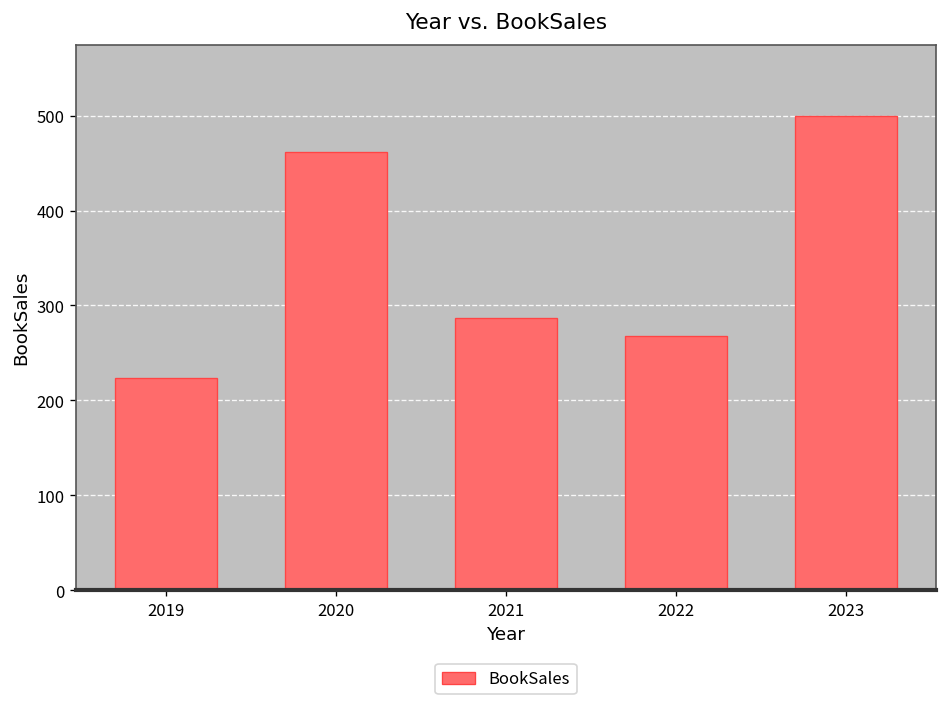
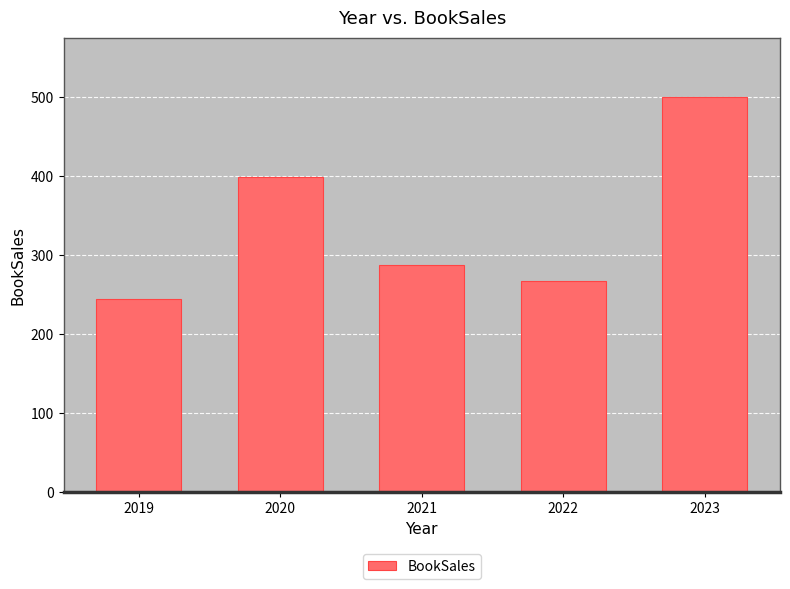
2019: 220 -> 250
2020: 460 -> 400
